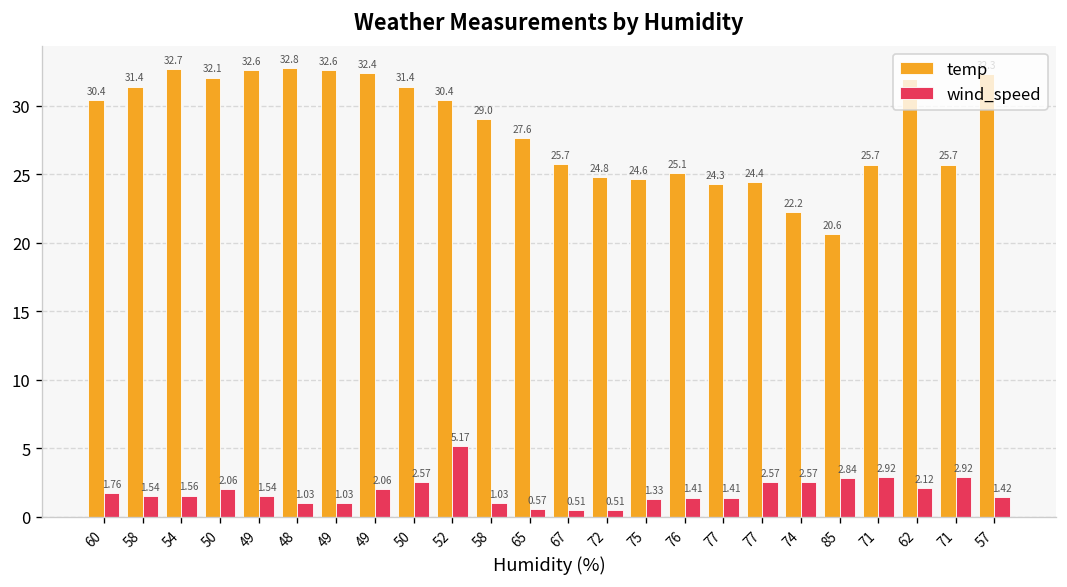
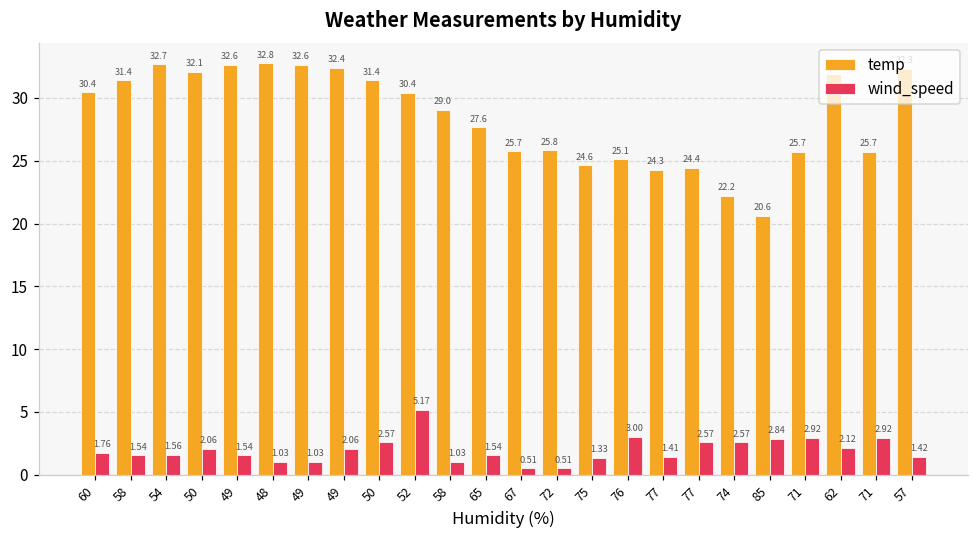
wind_speed, 65: 0.57 -> 1.54
temp, 72: 24.8 -> 25.8
wind_speed, 76: 1.41 -> 3.00
